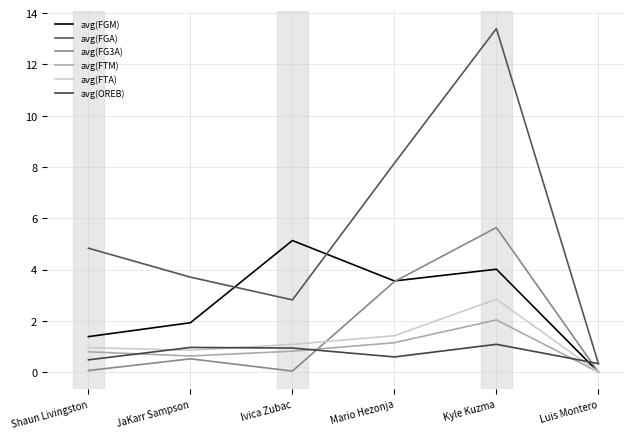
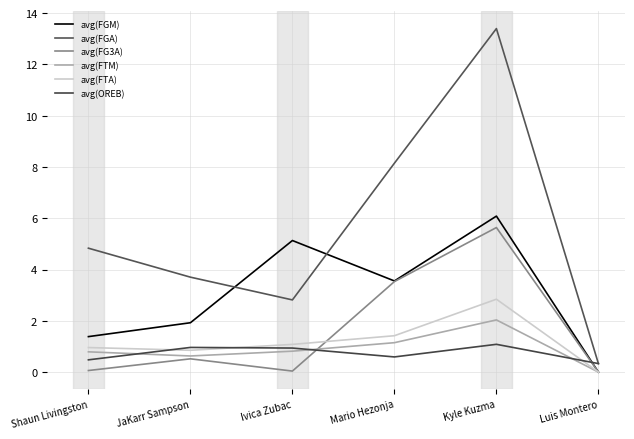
avg(FGM), Kyle Kuzma: 4.0 -> 6.1
